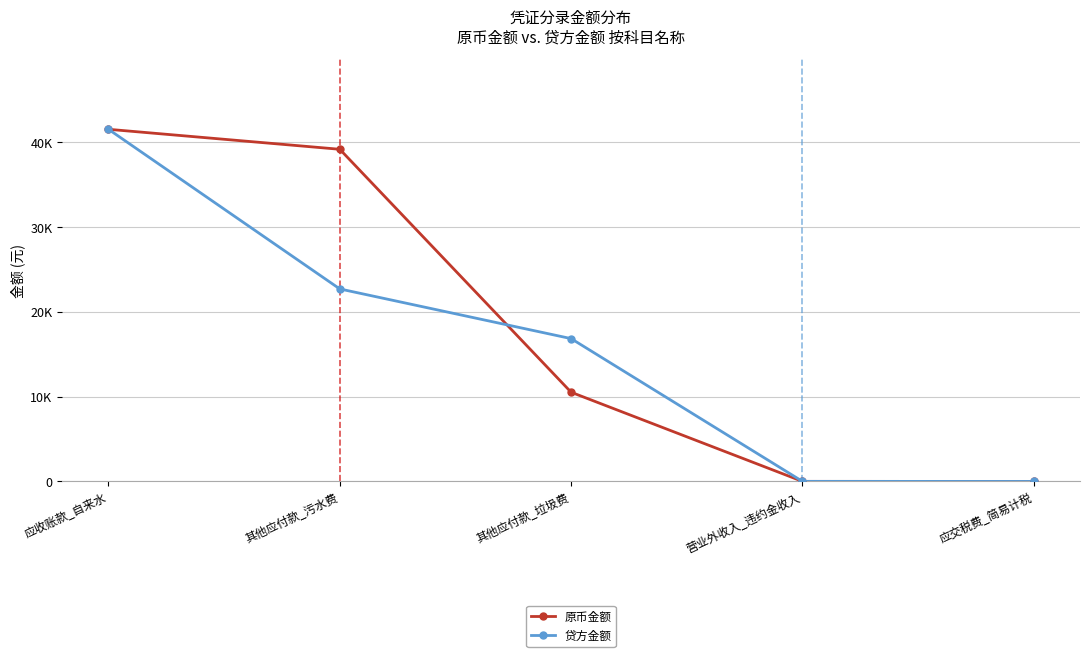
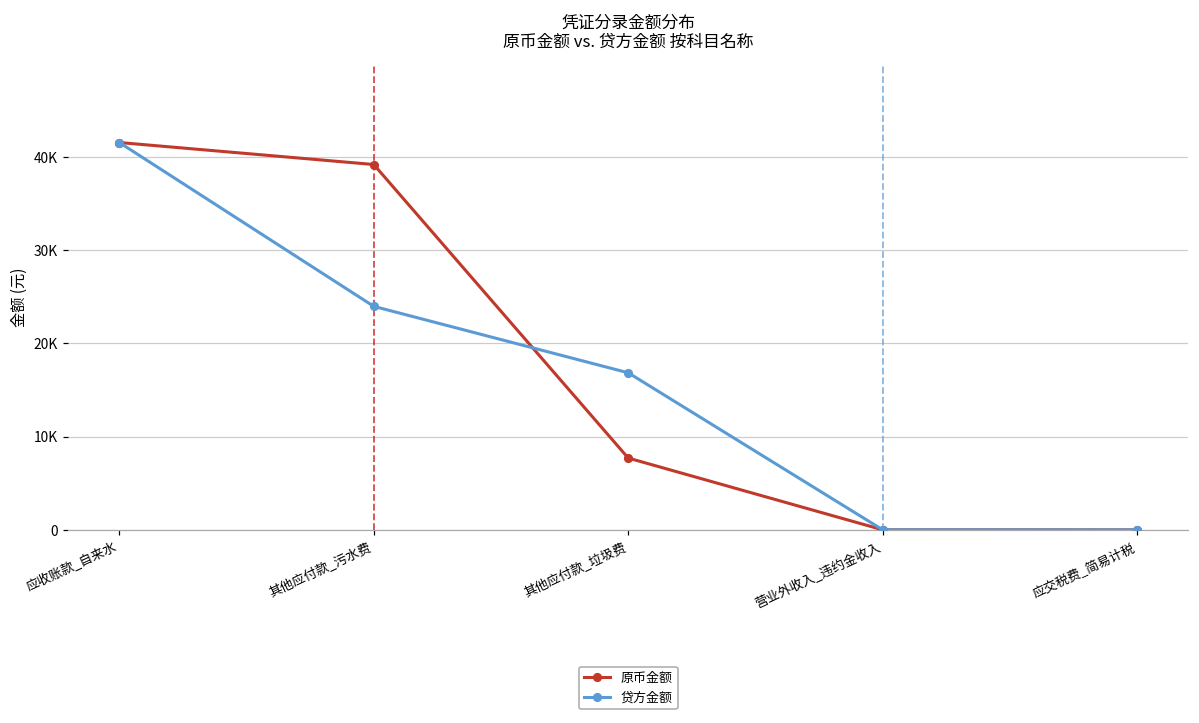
贷方金额, 其他应付款_污水费: 23000 -> 24000
原币金额, 其他应付款_垃圾费: 11000 -> 8000
